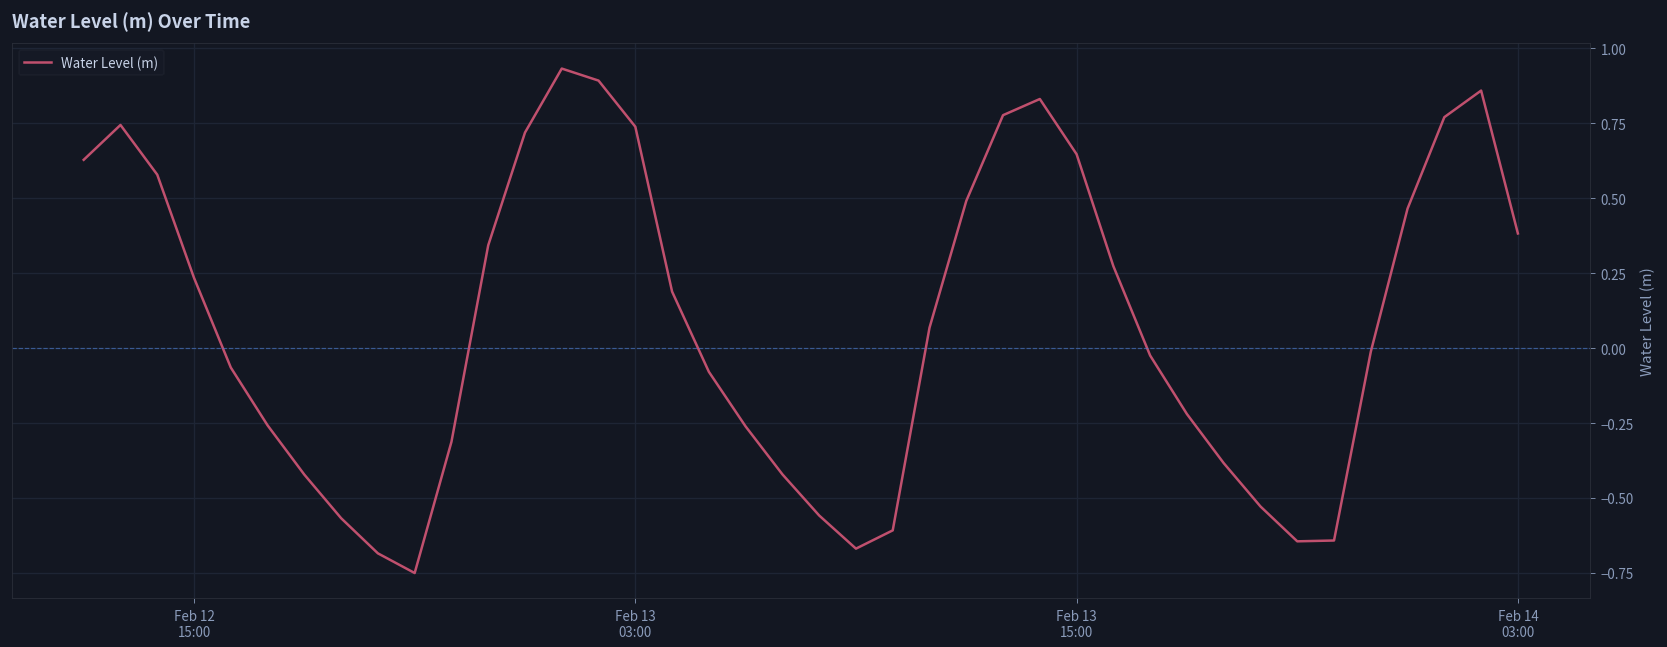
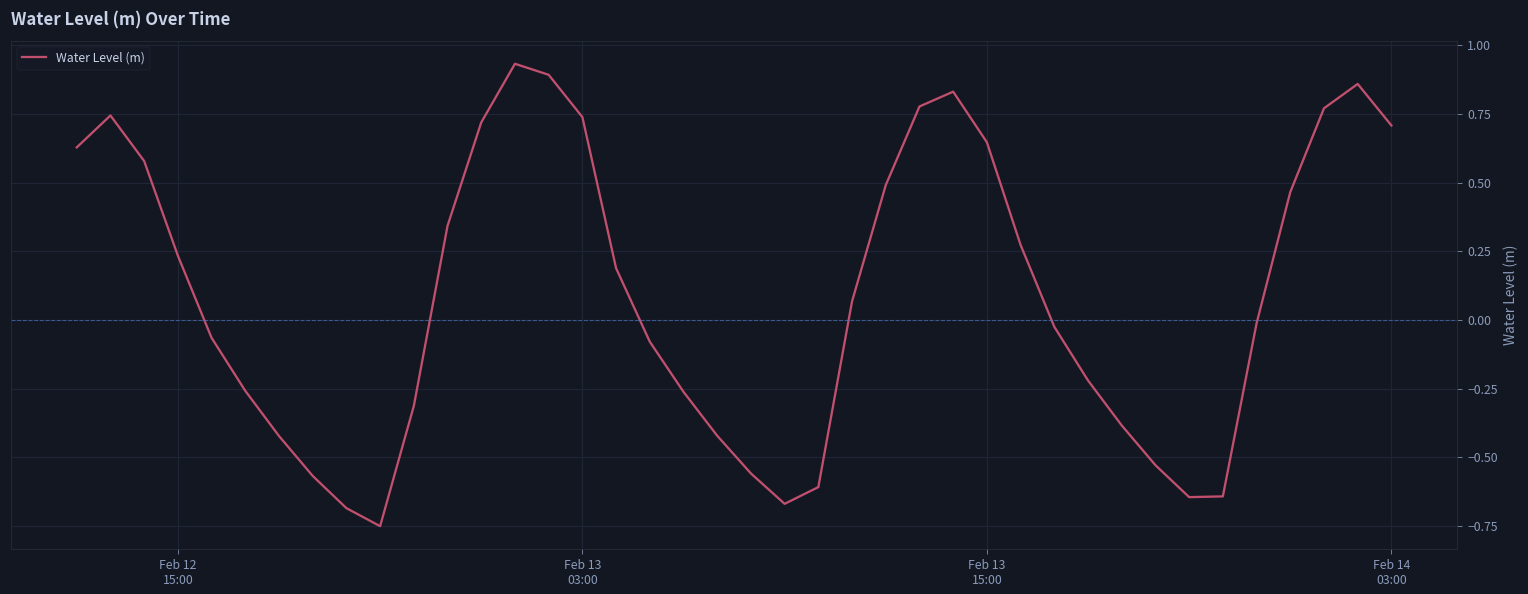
Feb 14 03:00: 0.38 -> 0.71
